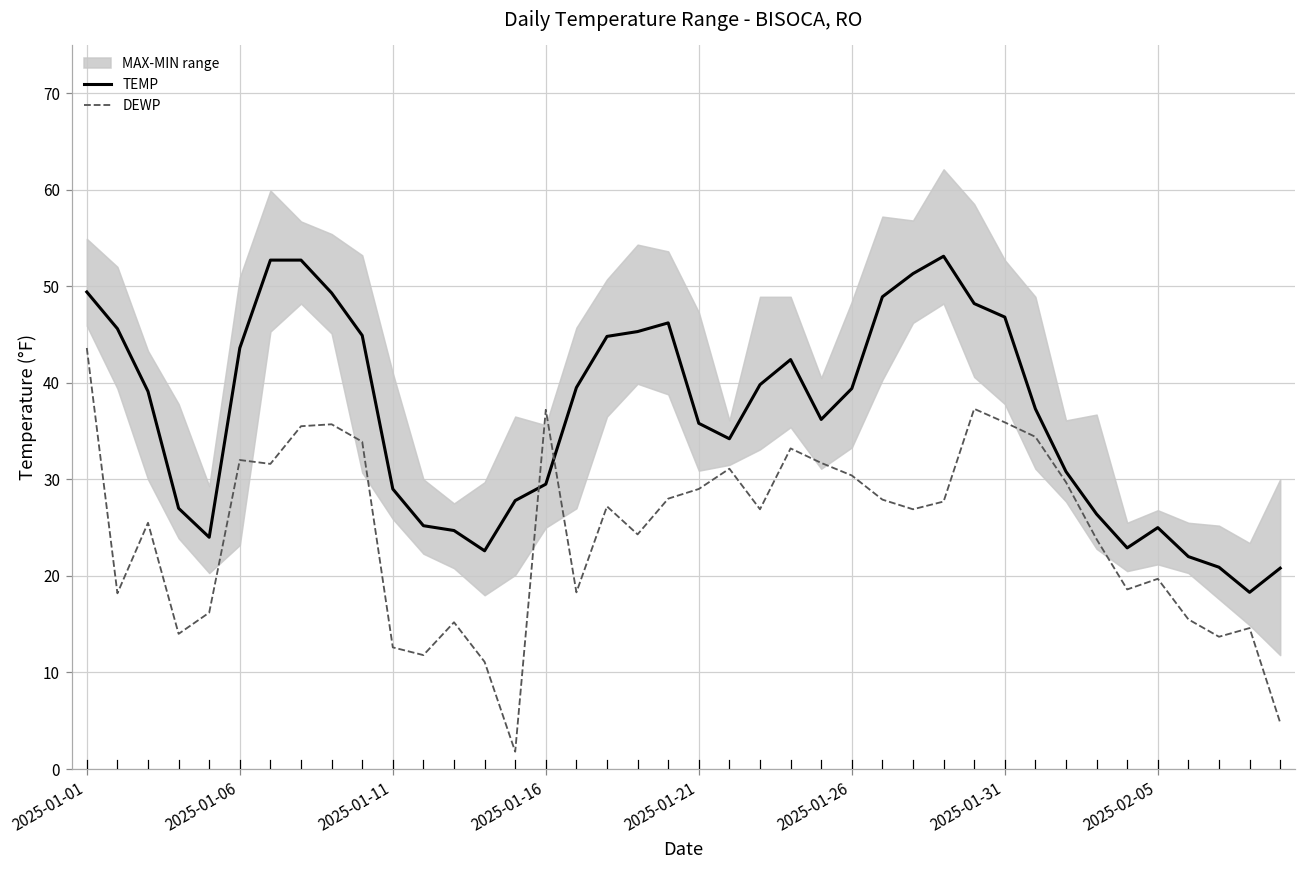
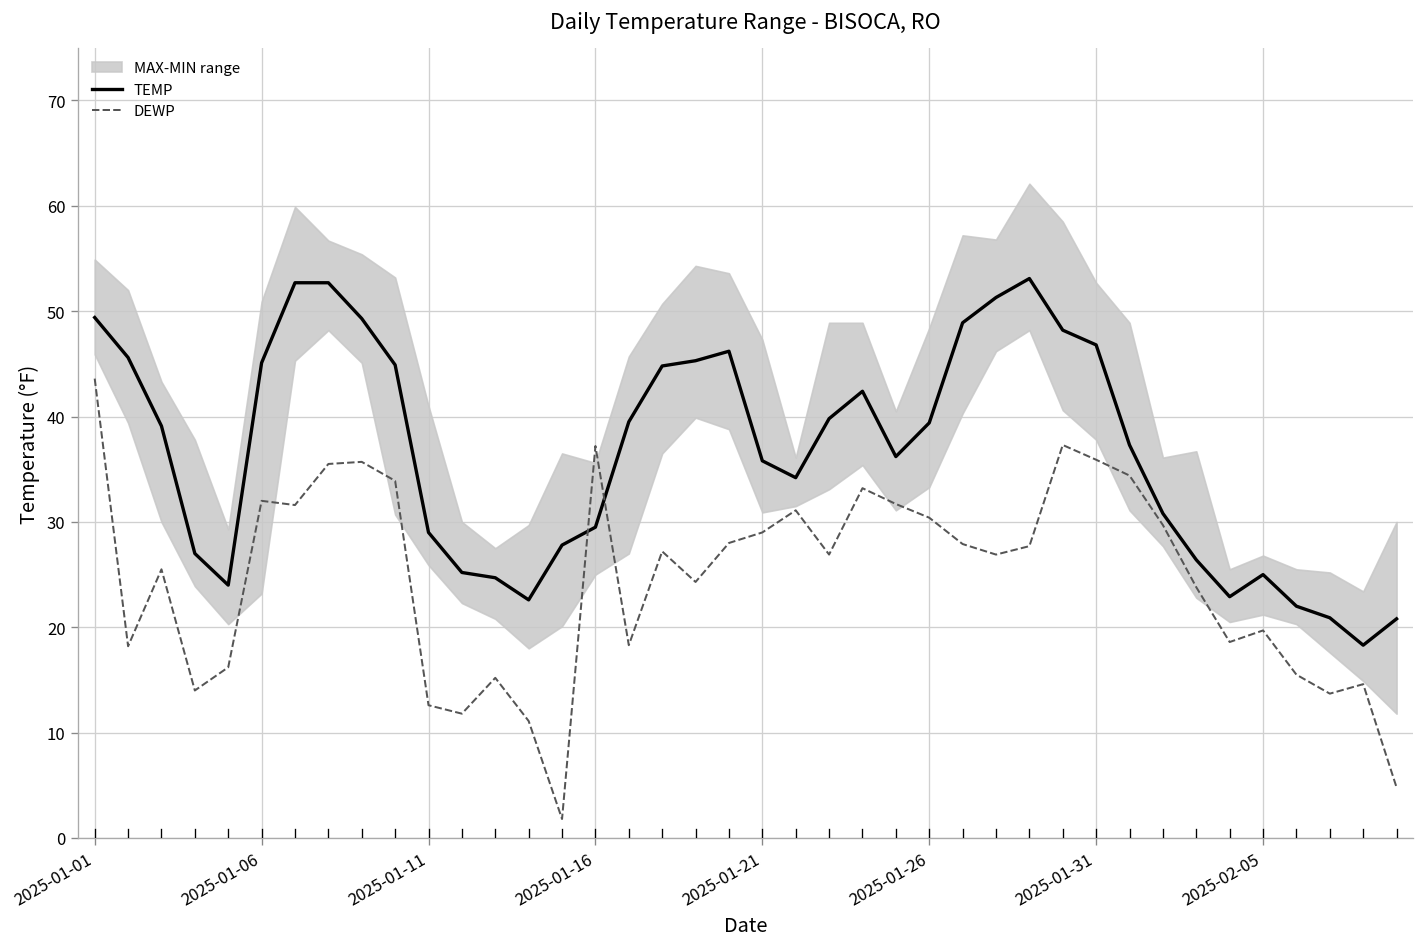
TEMP, 2025-01-06: 44 -> 45
